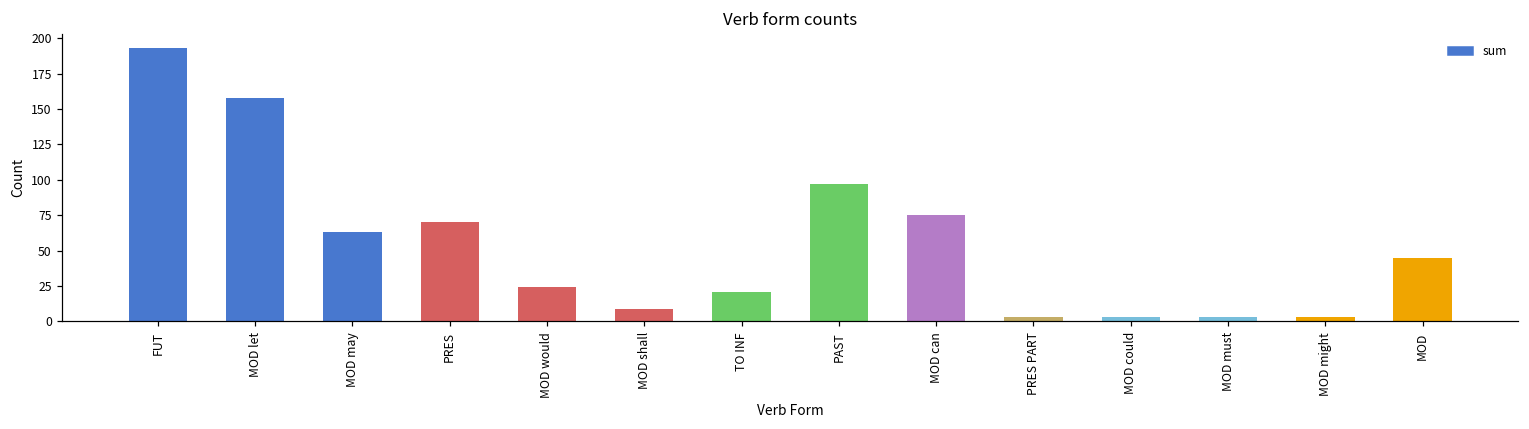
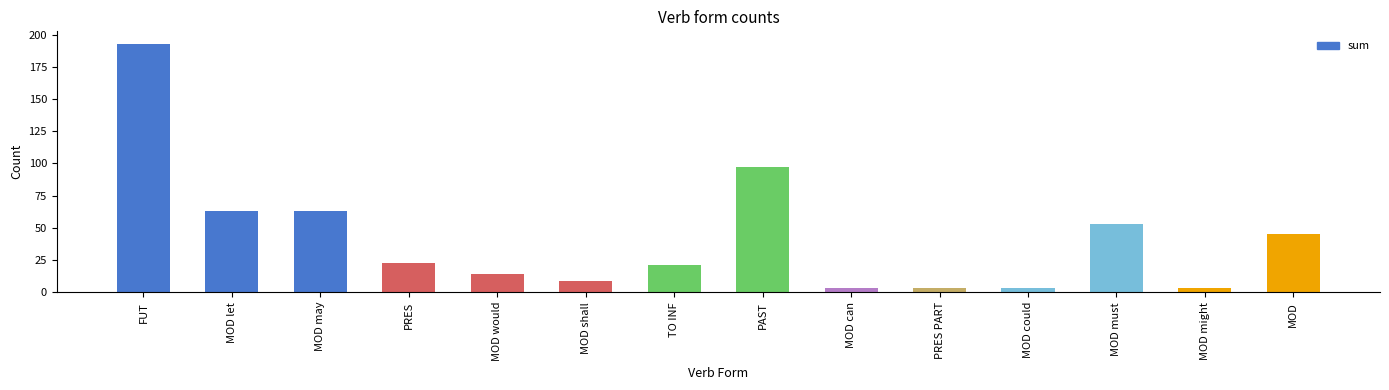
MOD let: 158 -> 63
PRES: 70 -> 23
MOD would: 24 -> 14
MOD can: 75 -> 3
MOD must: 3 -> 53
